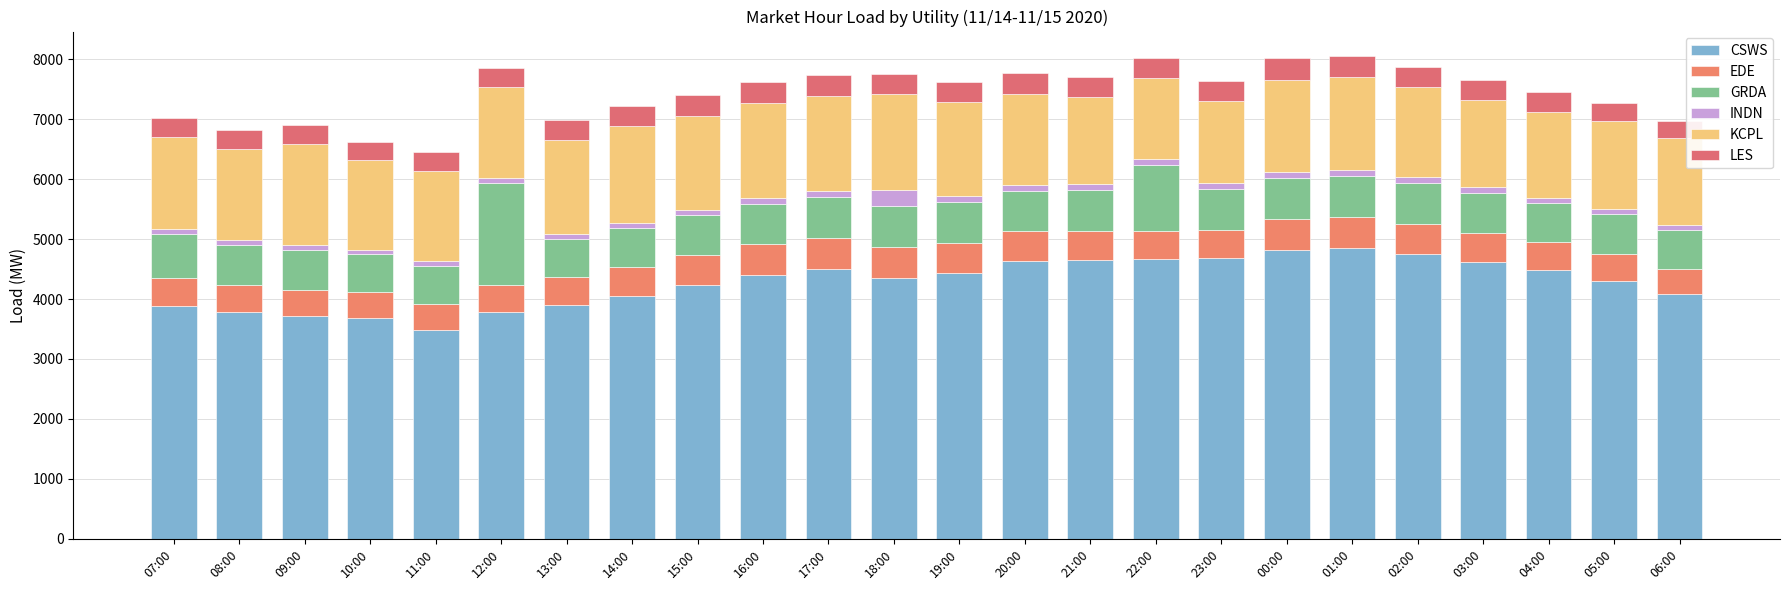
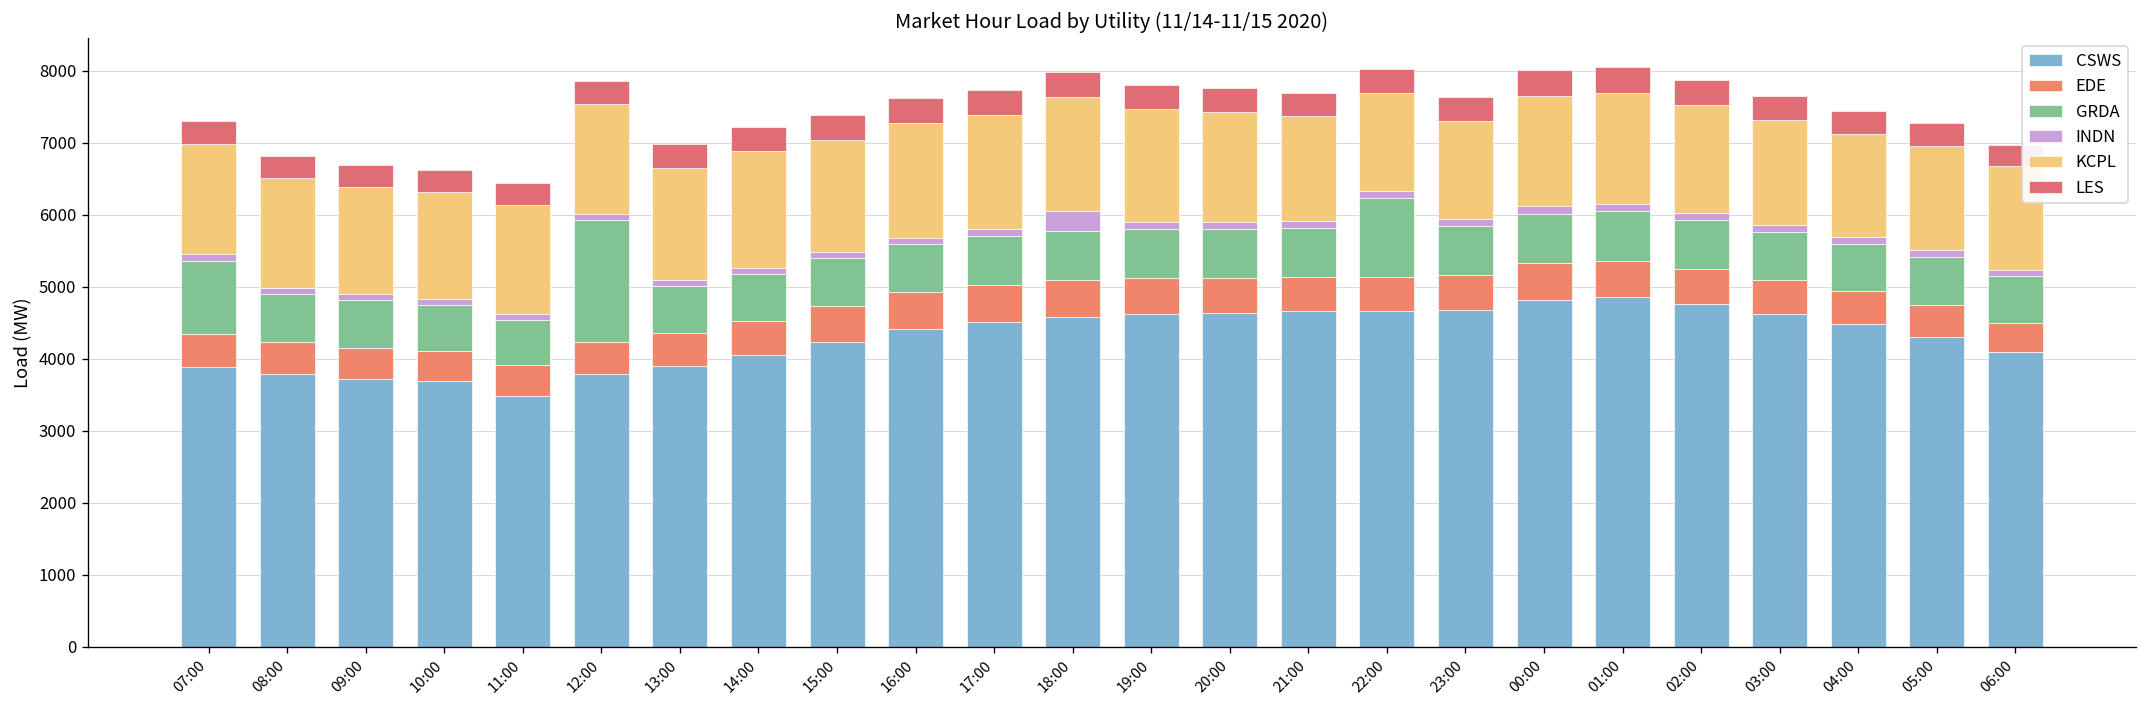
GRDA, 07:00: 700 -> 1000
KCPL, 09:00: 1700 -> 1500
CSWS, 18:00: 4300 -> 4600
CSWS, 19:00: 4400 -> 4600
